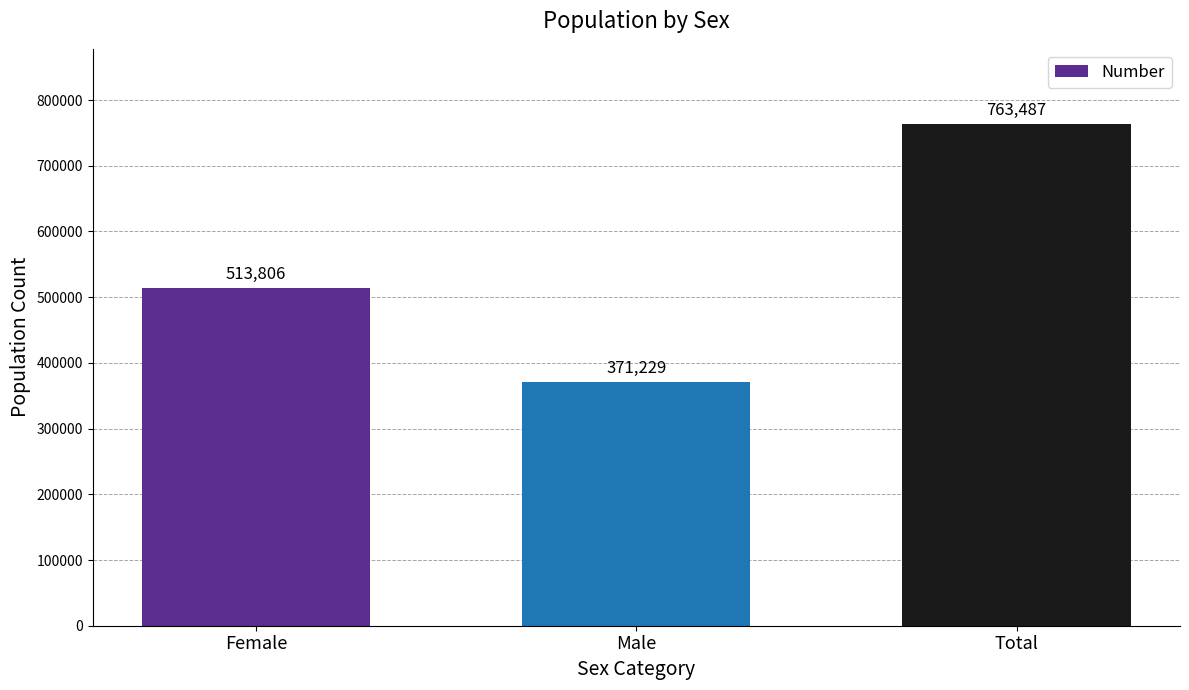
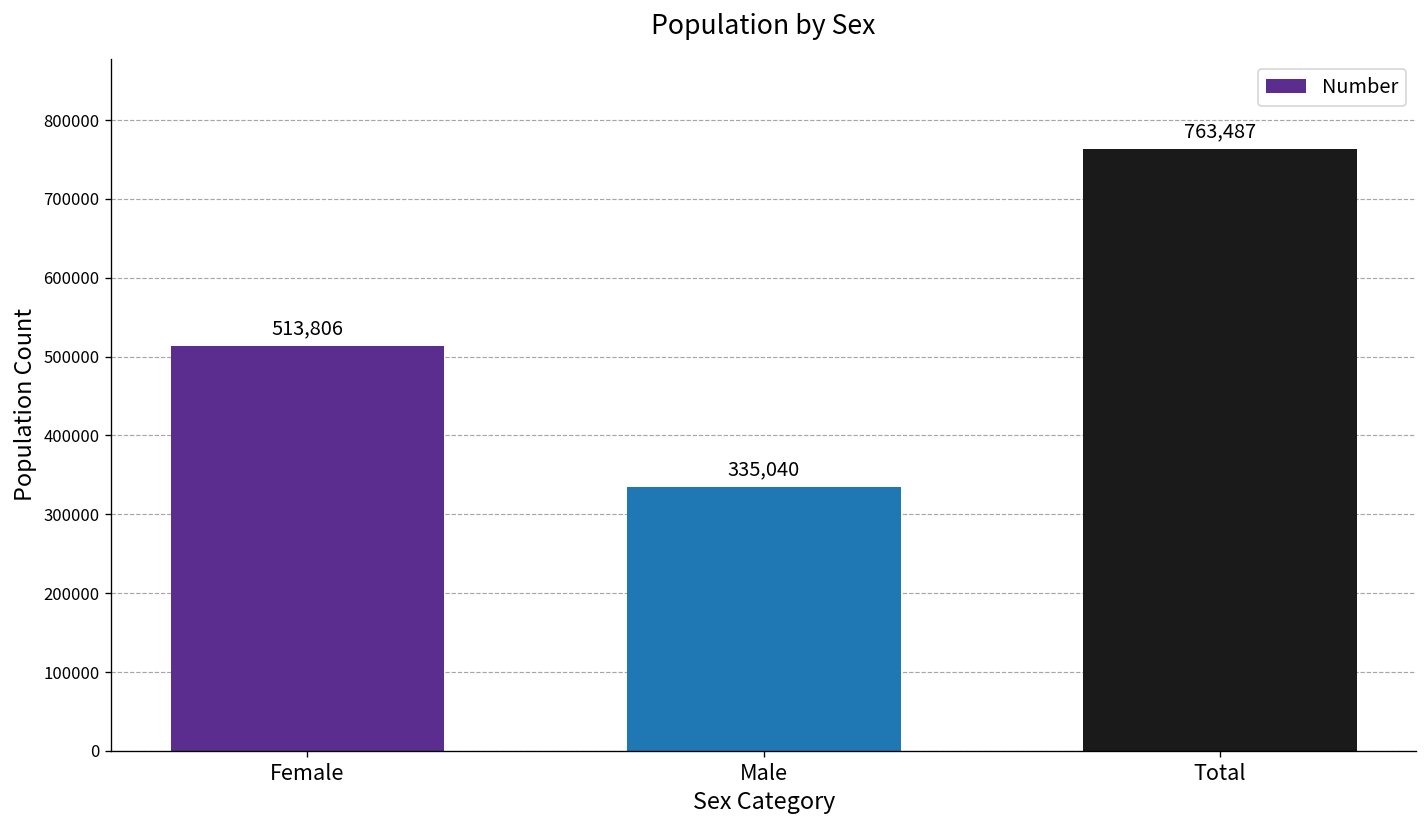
Male: 371,229 -> 335,040
